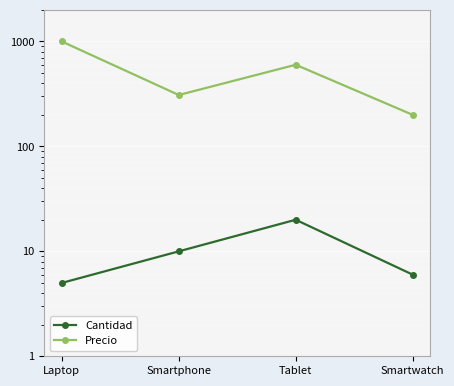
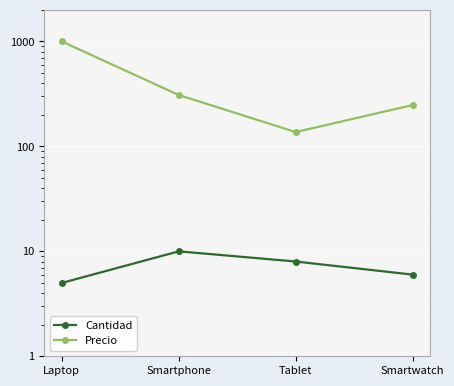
Cantidad, Tablet: 20 -> 8
Precio, Tablet: 600 -> 140
Precio, Smartwatch: 200 -> 250
